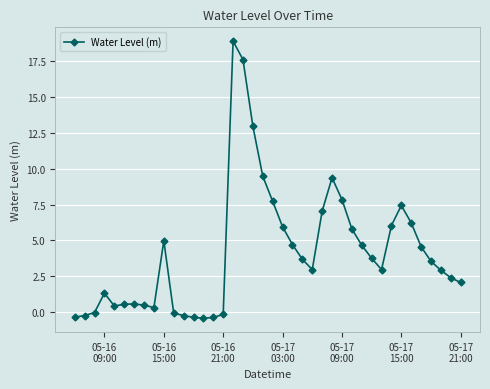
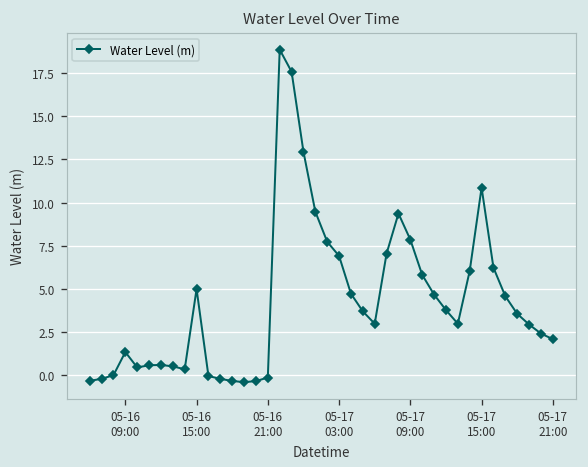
05-17 03:00: 5.9 -> 6.9
05-17 15:00: 7.4 -> 10.9
